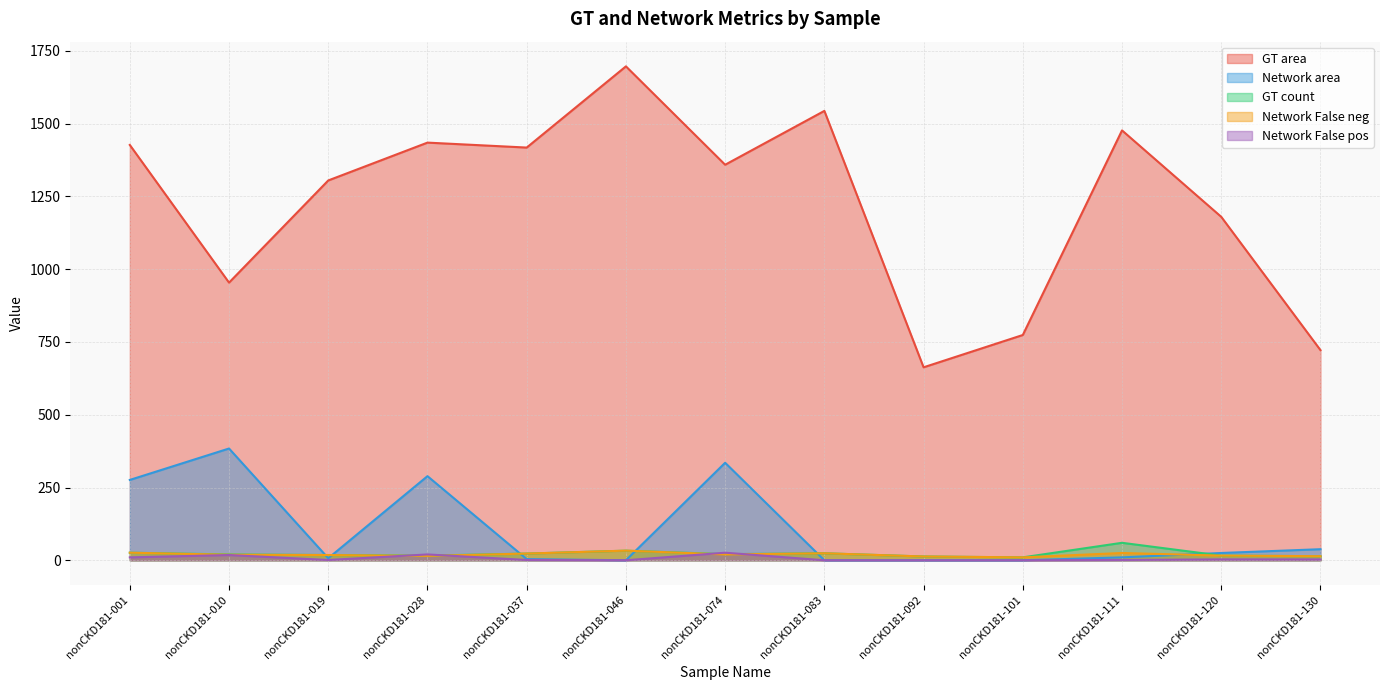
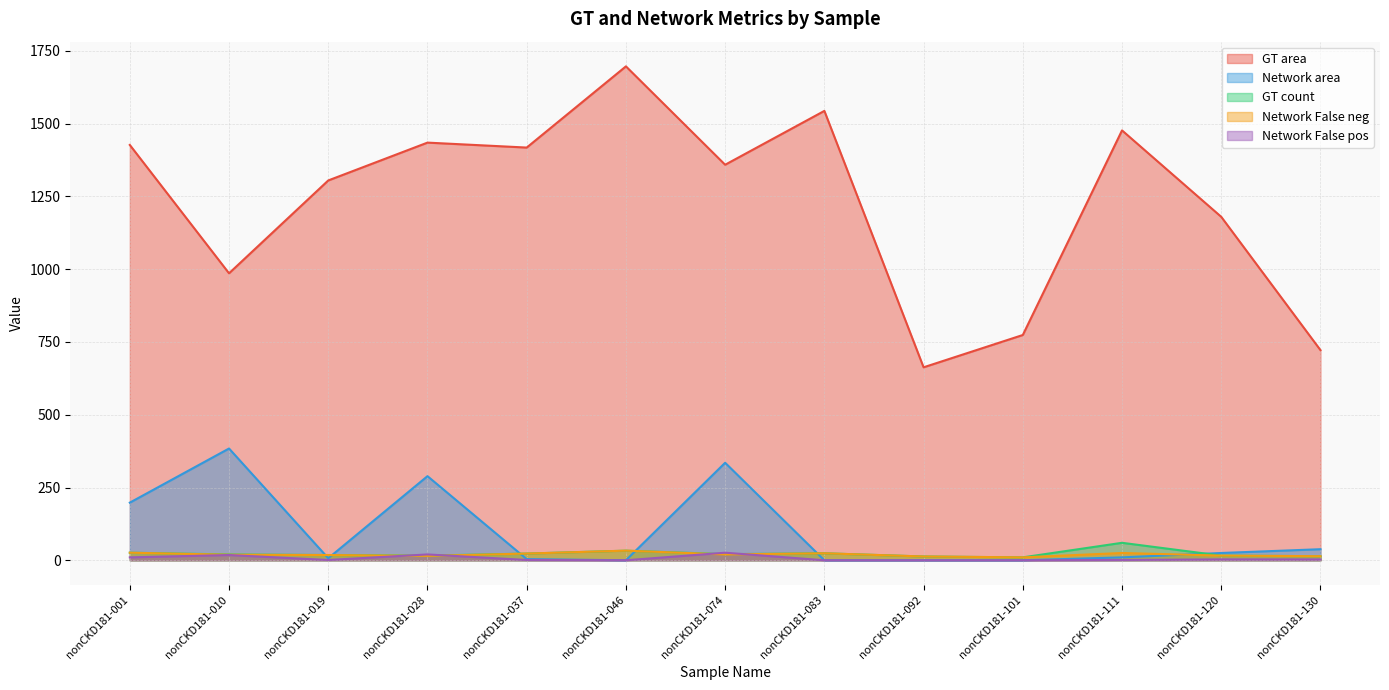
Network area, nonCKD181-001: 280 -> 200
GT area, nonCKD181-010: 950 -> 990
